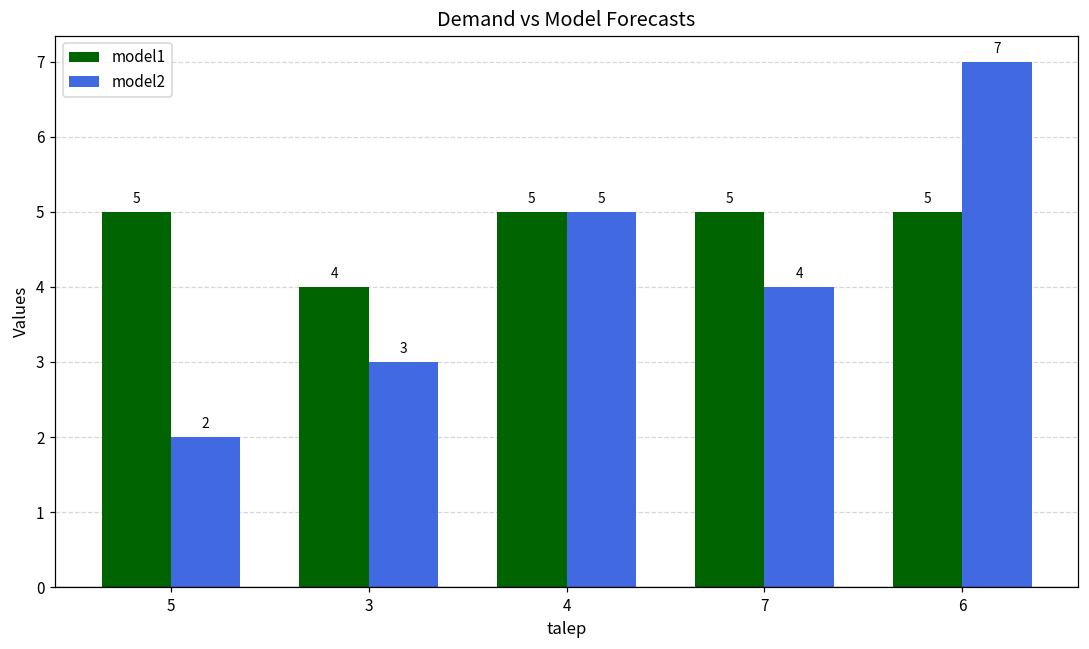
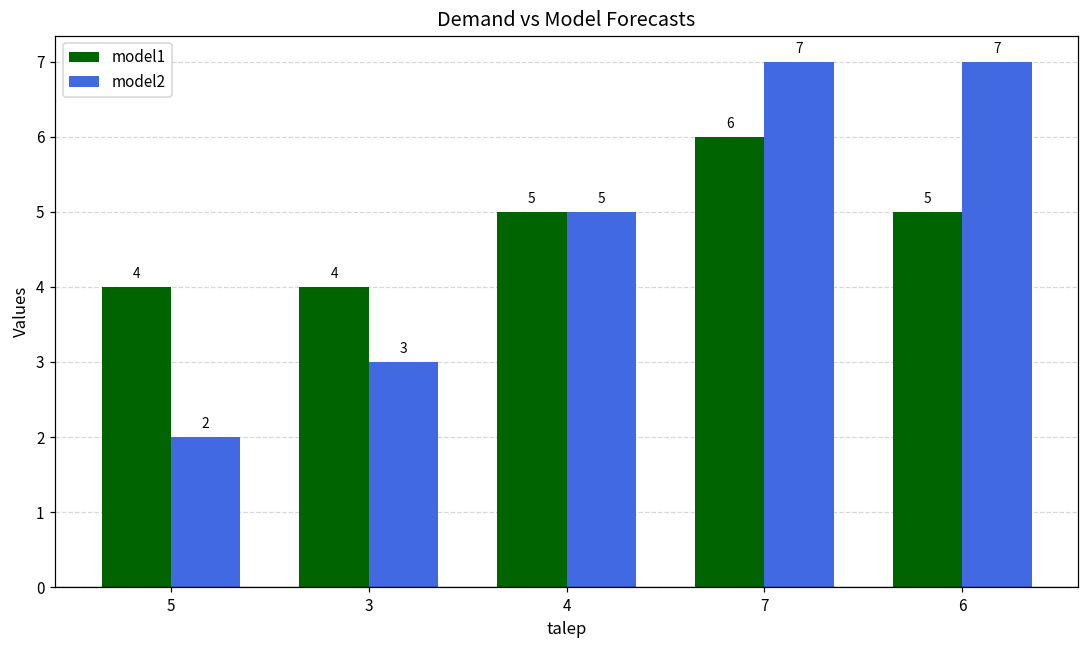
model1, 5: 5 -> 4
model1, 7: 5 -> 6
model2, 7: 4 -> 7
